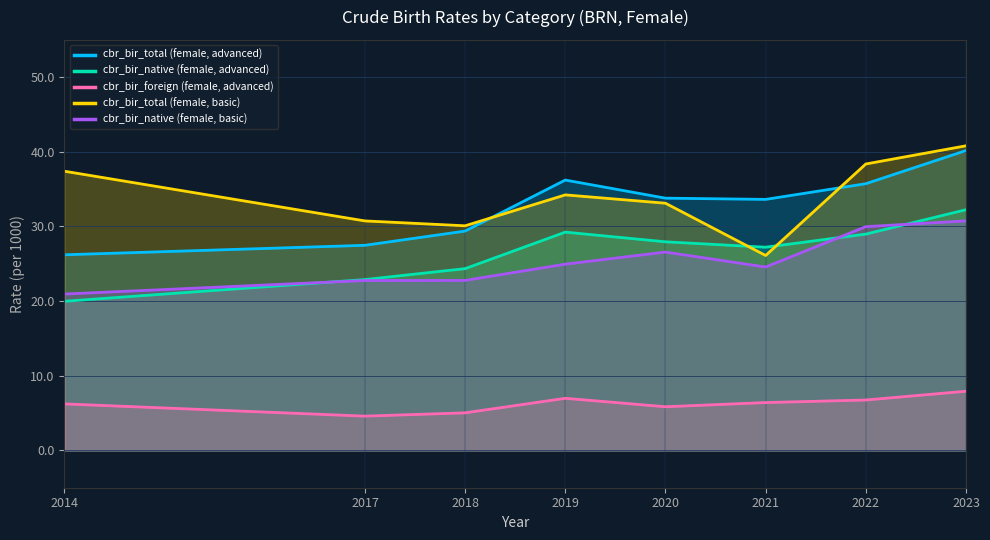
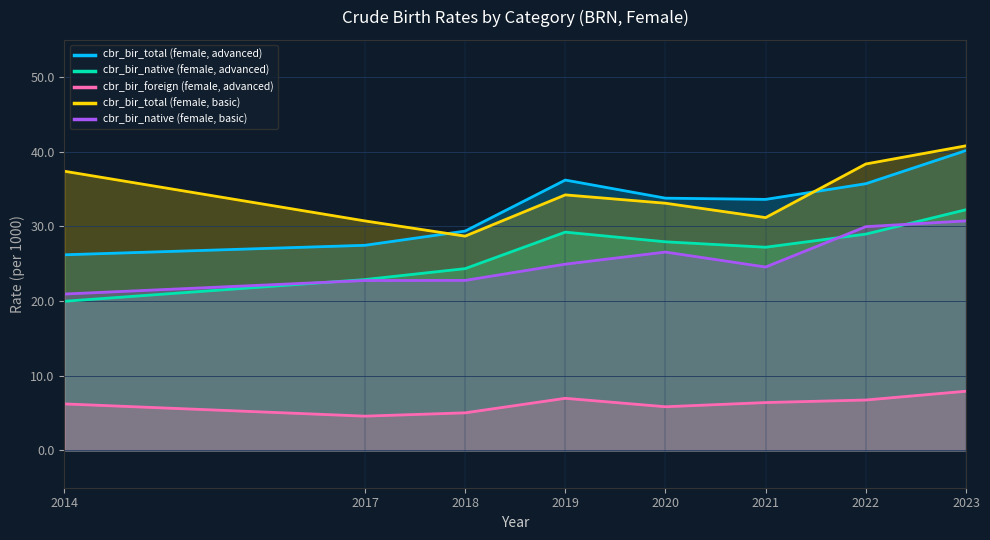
cbr_bir_total (female, basic), 2018: 30 -> 29
cbr_bir_total (female, basic), 2021: 26 -> 31
